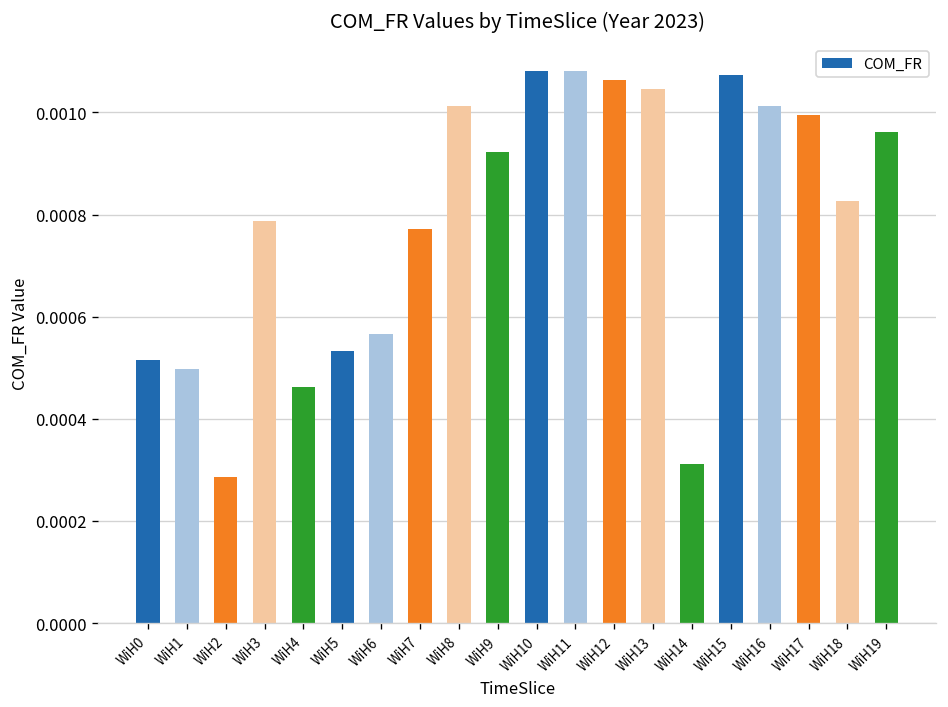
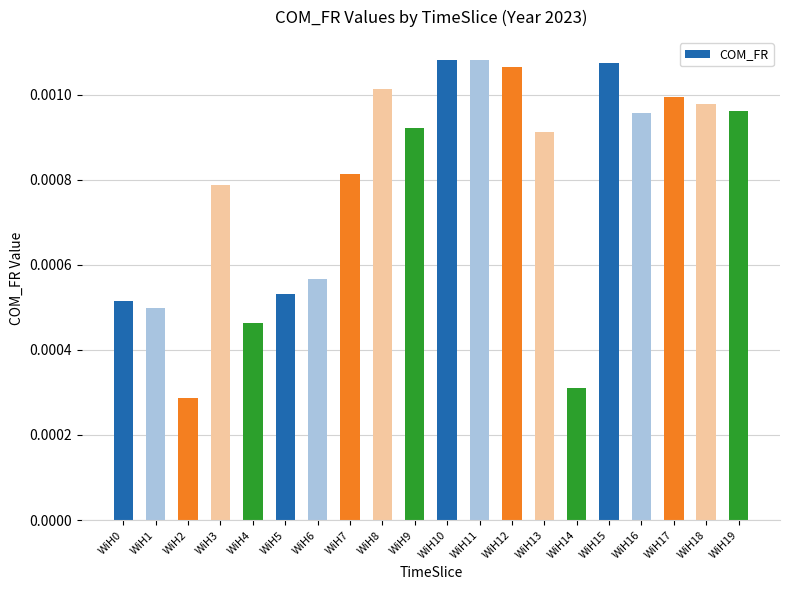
WiH7: 0.00077 -> 0.00081
WiH13: 0.00105 -> 0.00091
WiH16: 0.00101 -> 0.00096
WiH18: 0.00083 -> 0.00098
